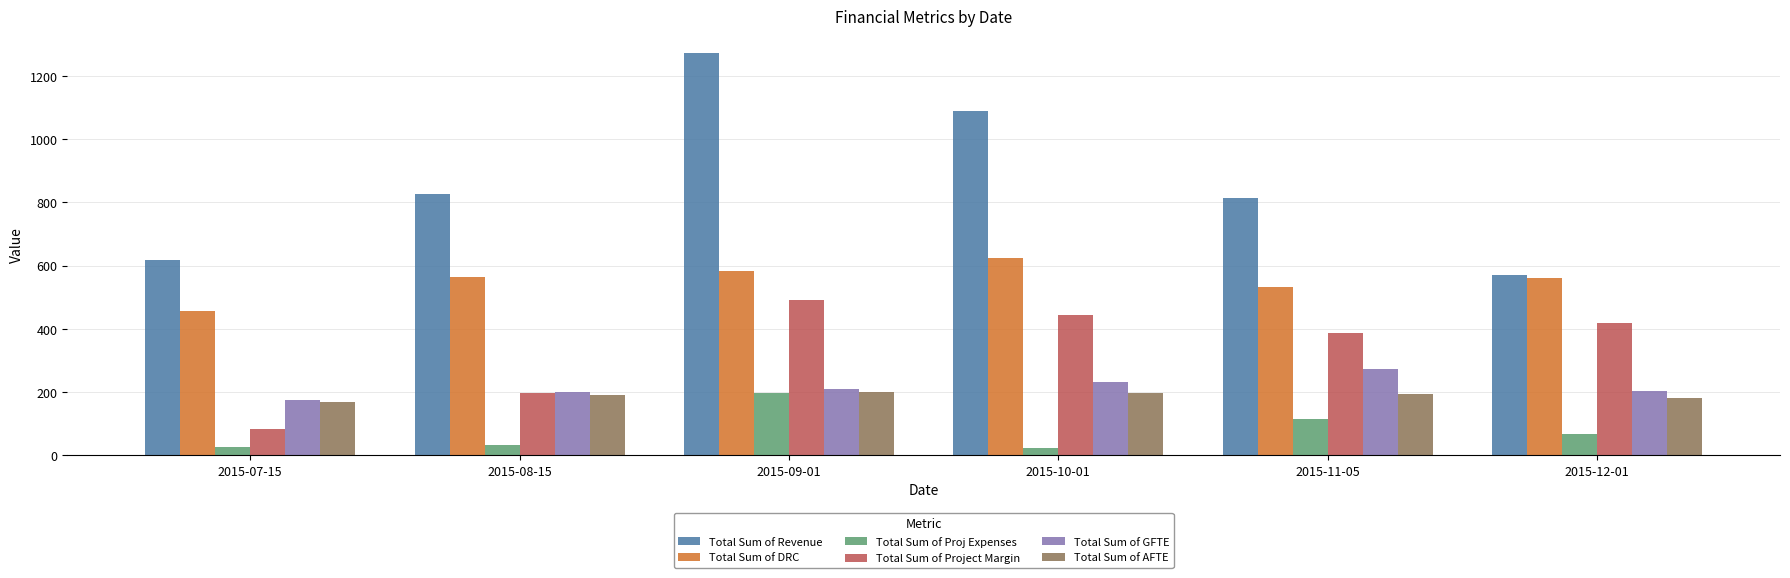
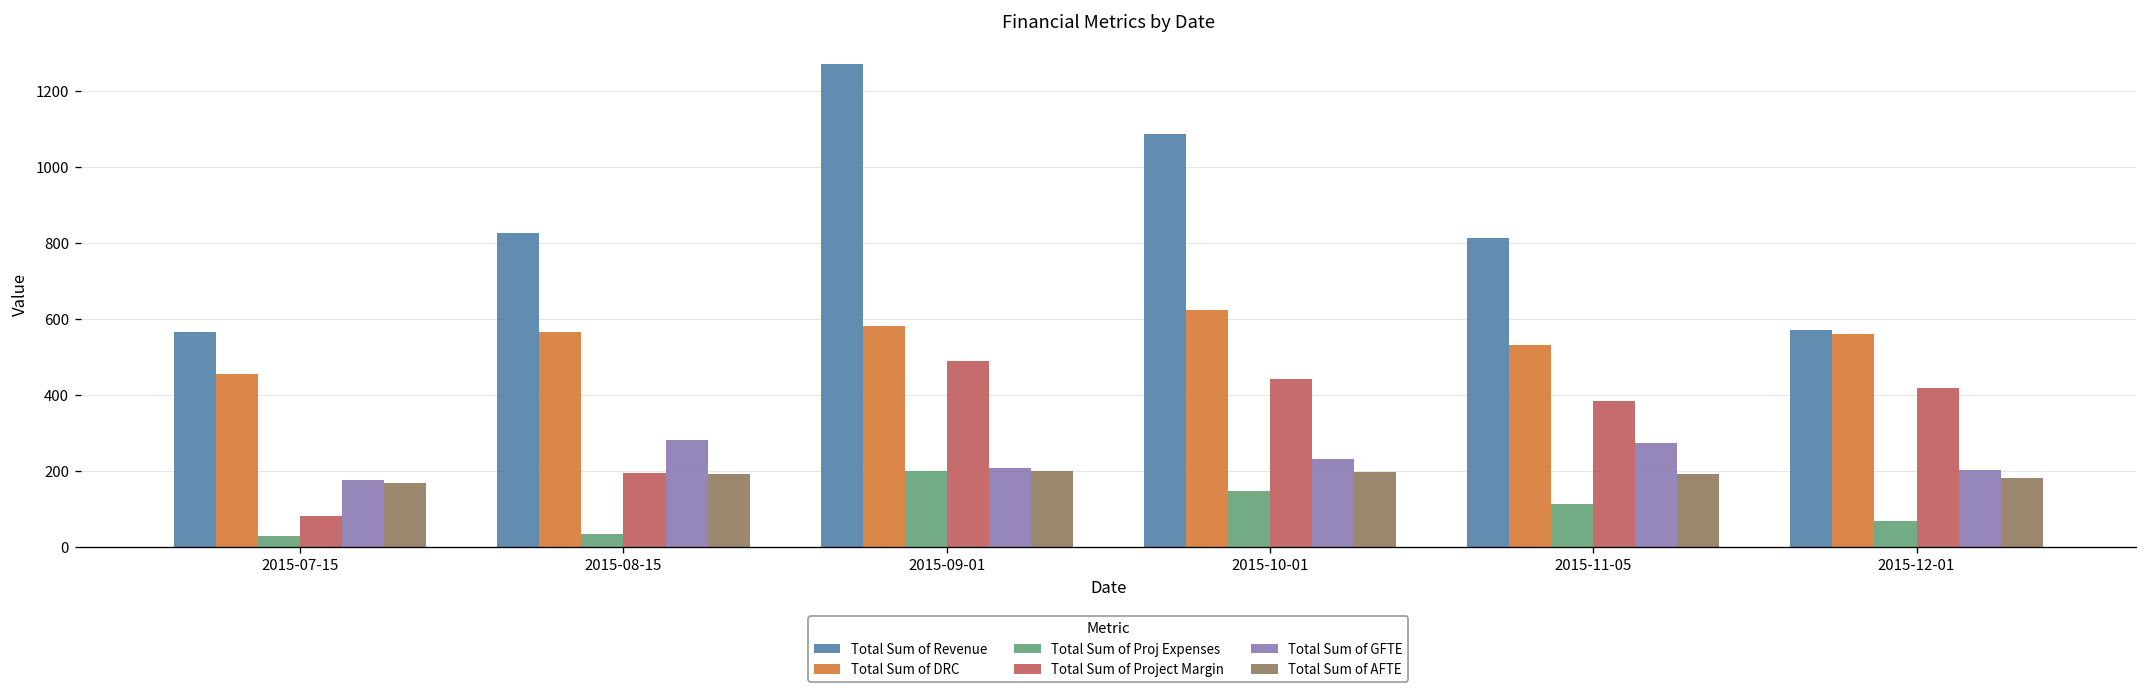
Total Sum of Revenue, 2015-07-15: 620 -> 570
Total Sum of GFTE, 2015-08-15: 200 -> 280
Total Sum of Proj Expenses, 2015-10-01: 20 -> 150
